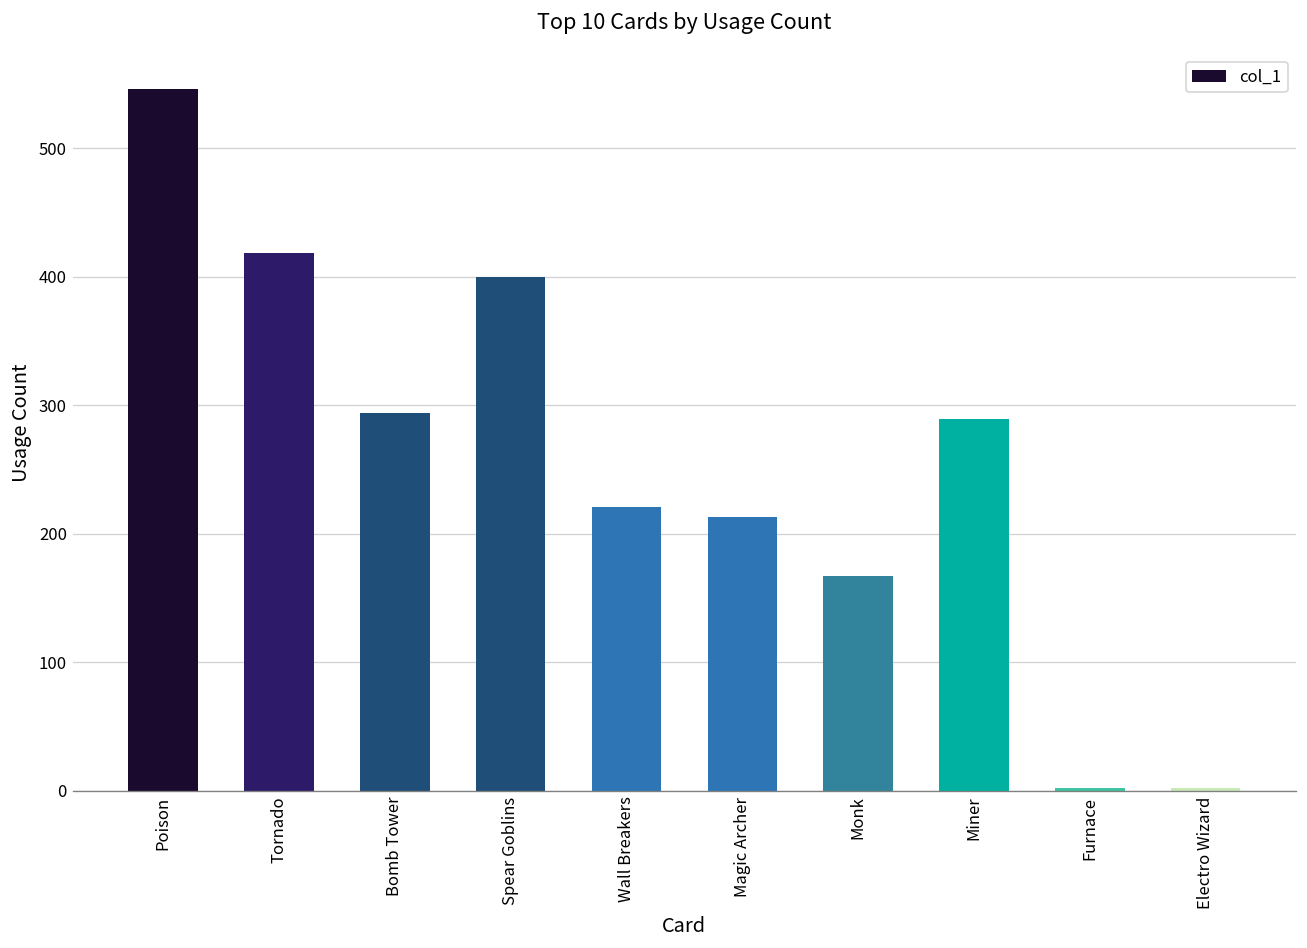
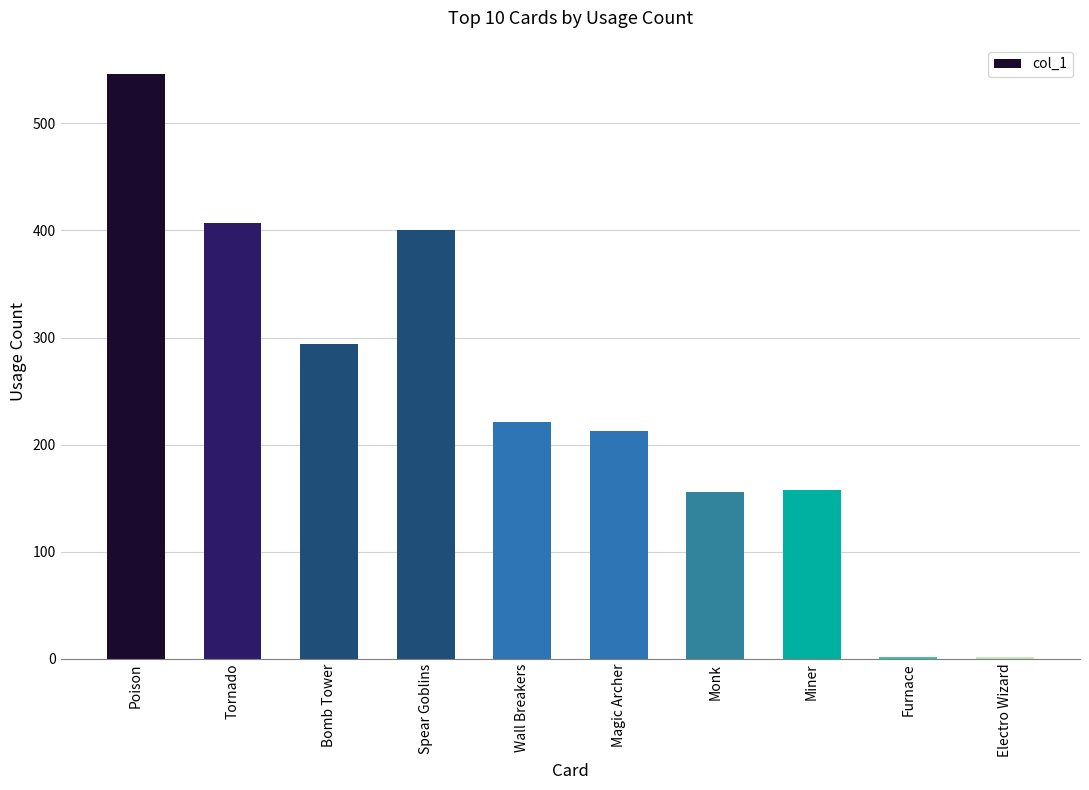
Tornado: 418 -> 407
Monk: 167 -> 156
Miner: 289 -> 158
